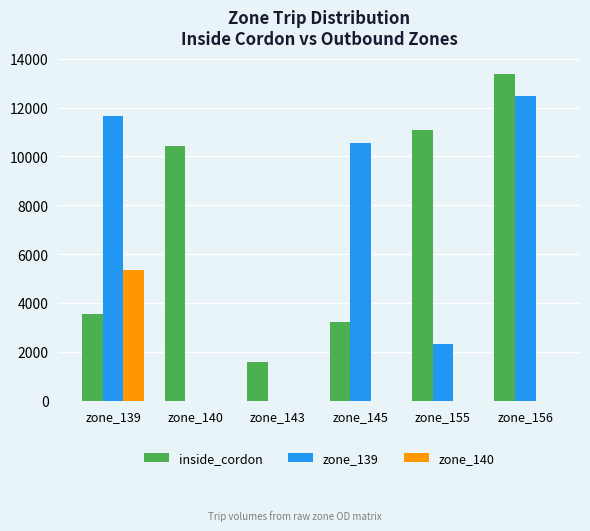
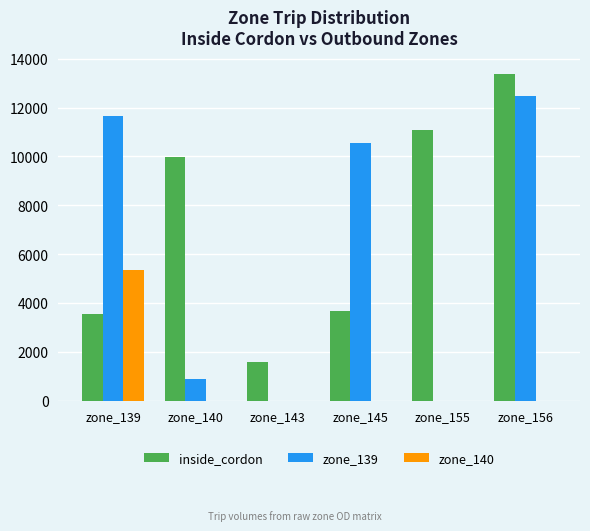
inside_cordon, zone_140: 10400 -> 10000
zone_139, zone_140: 0 -> 900
inside_cordon, zone_145: 3200 -> 3700
zone_139, zone_155: 2300 -> 0
